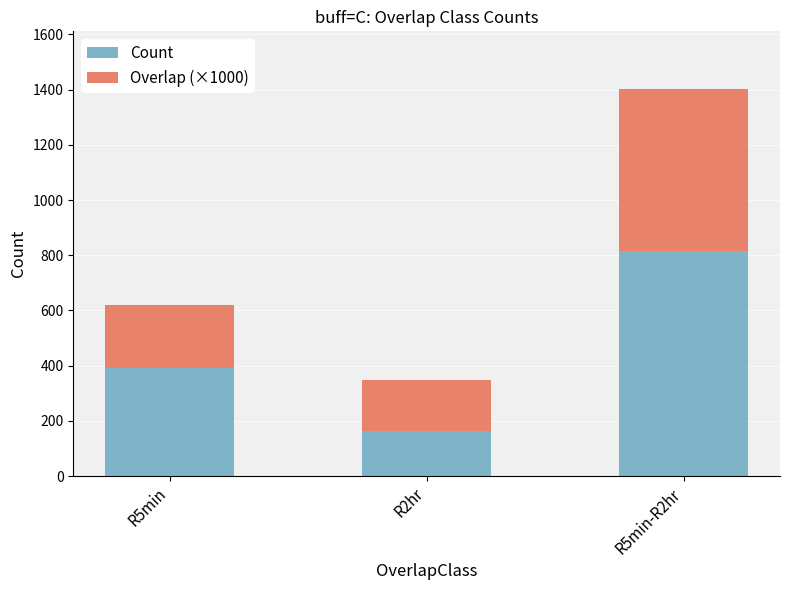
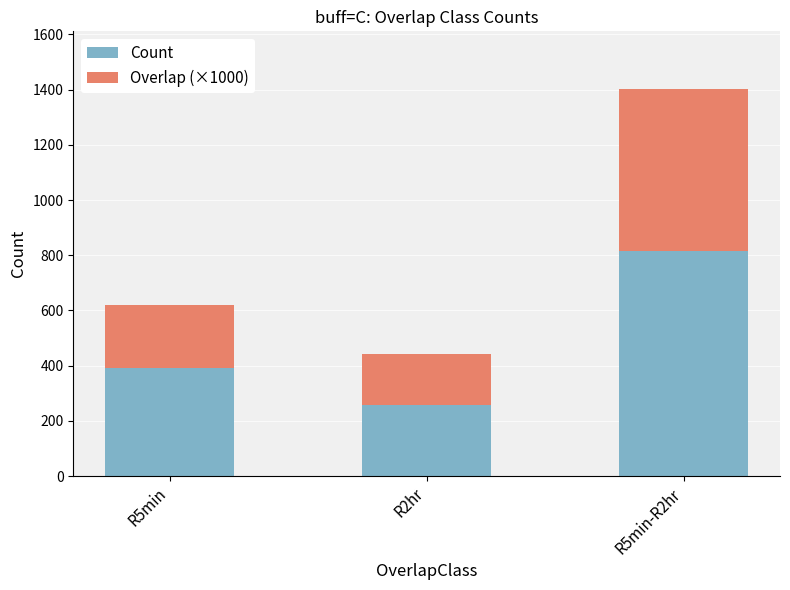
Count, R2hr: 170 -> 260
